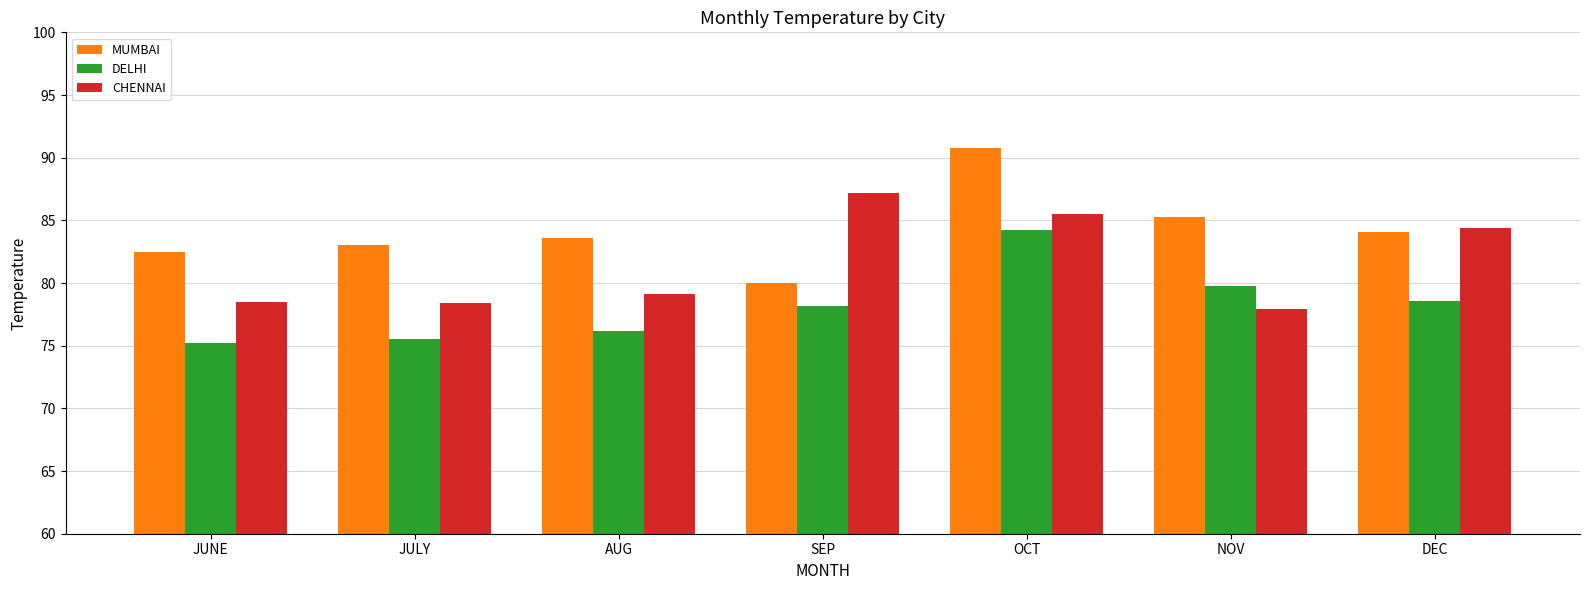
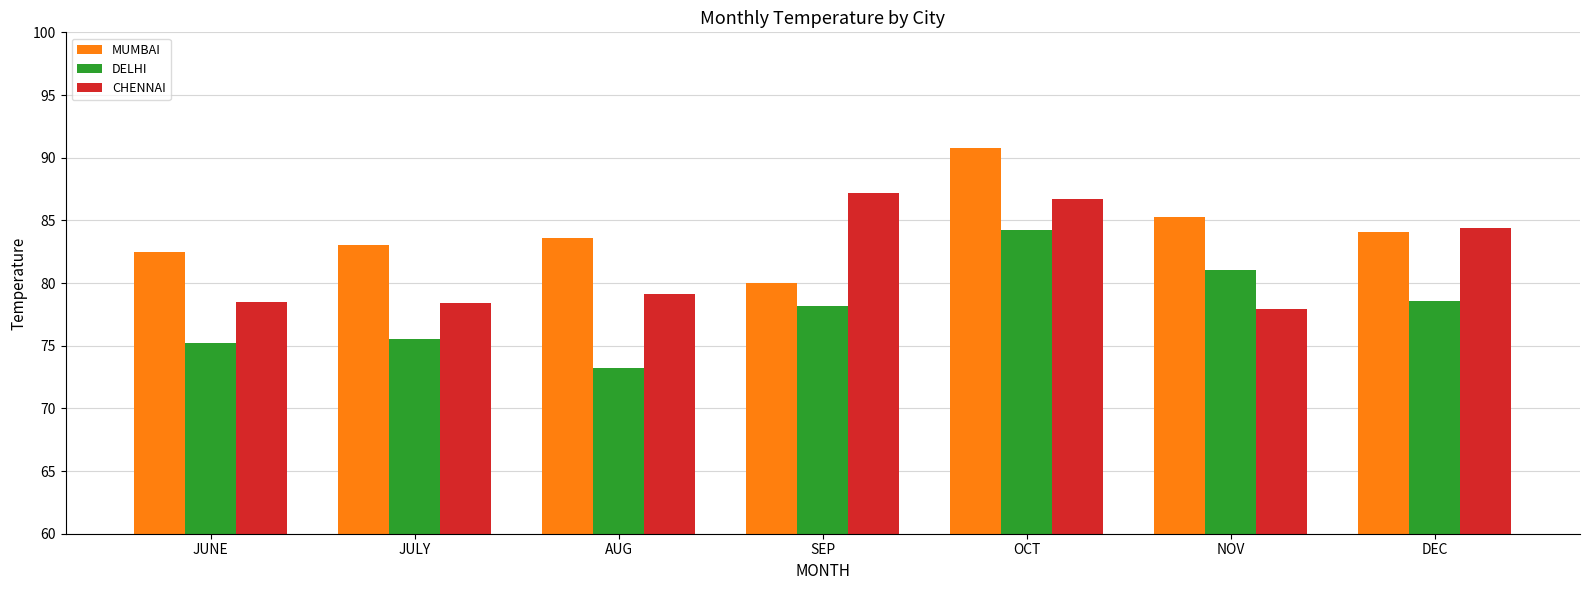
DELHI, AUG: 76.2 -> 73.2
CHENNAI, OCT: 85.5 -> 86.7
DELHI, NOV: 79.8 -> 81.0
